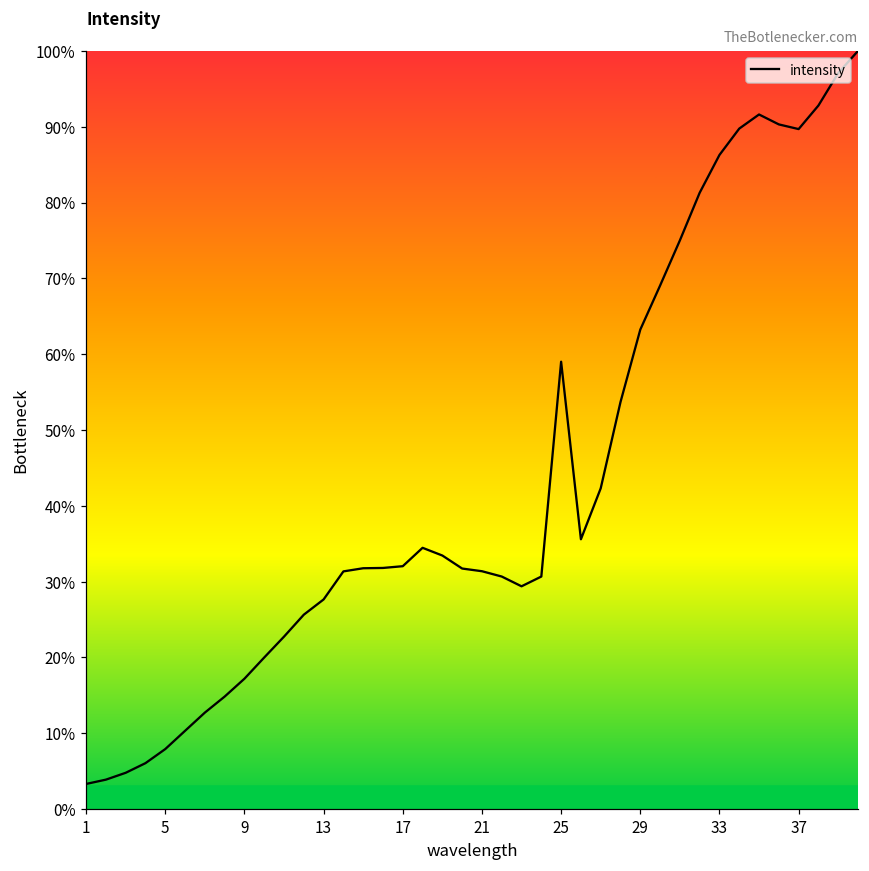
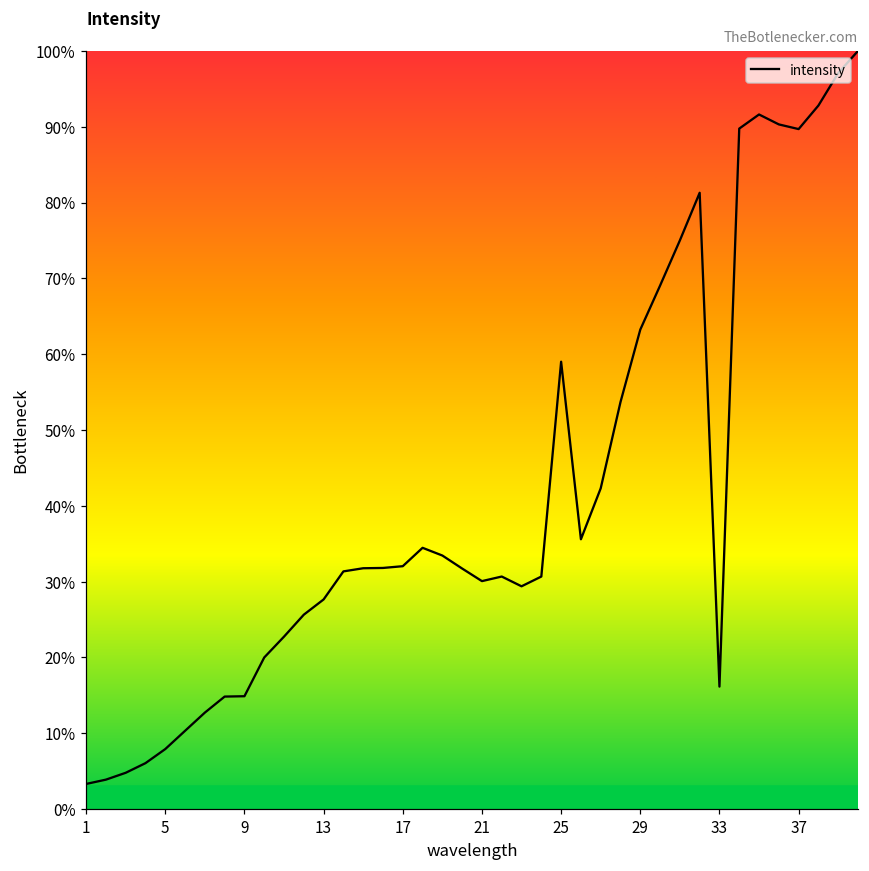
9: 17% -> 15%
21: 31% -> 30%
33: 86% -> 16%
